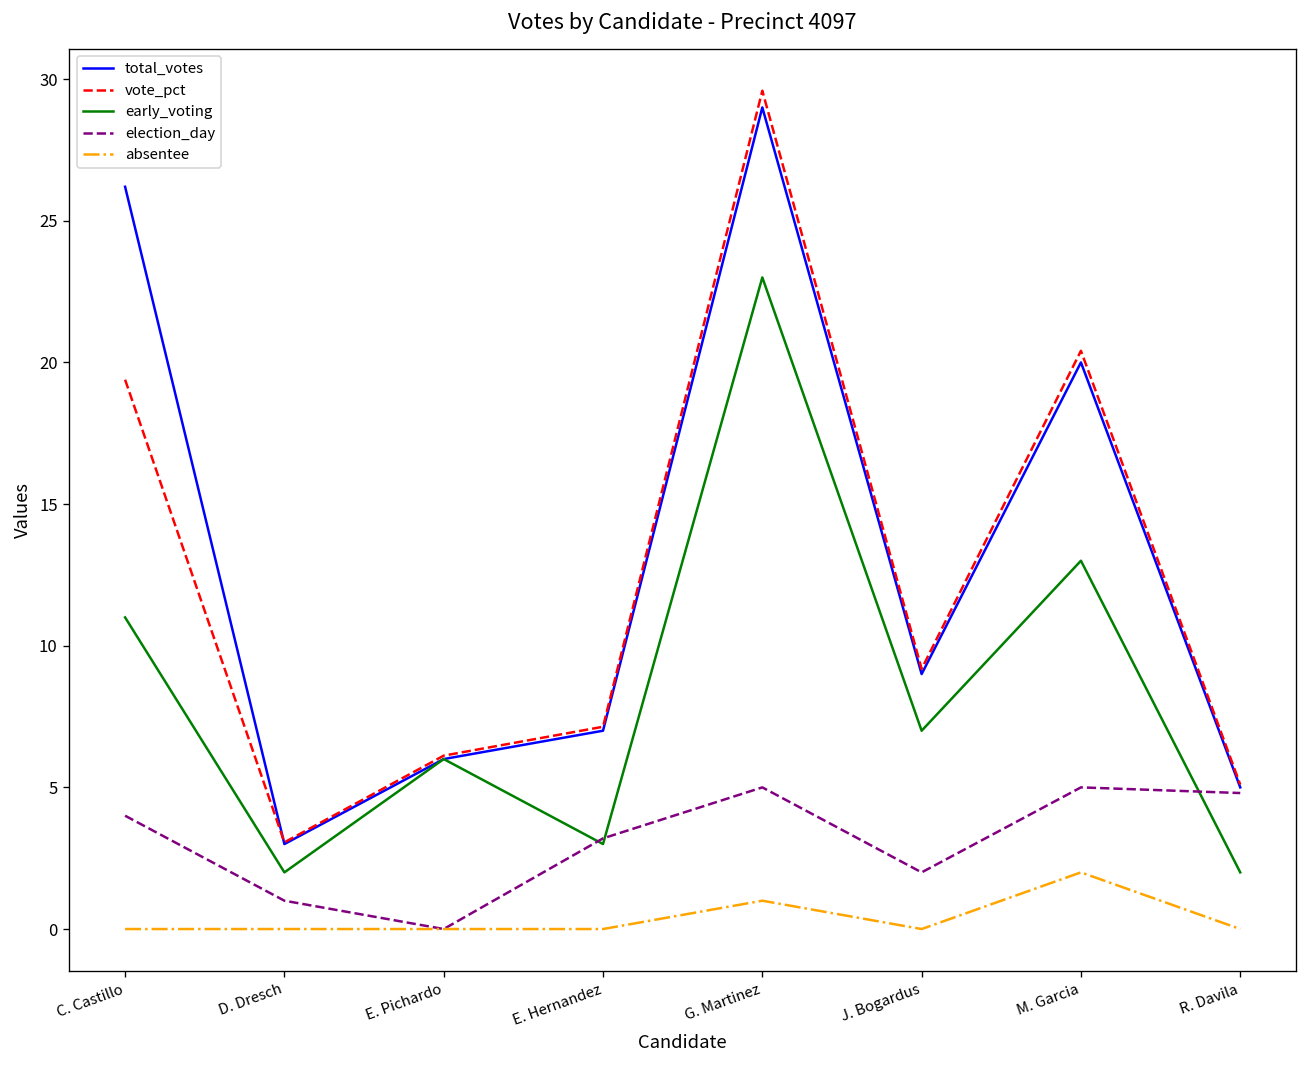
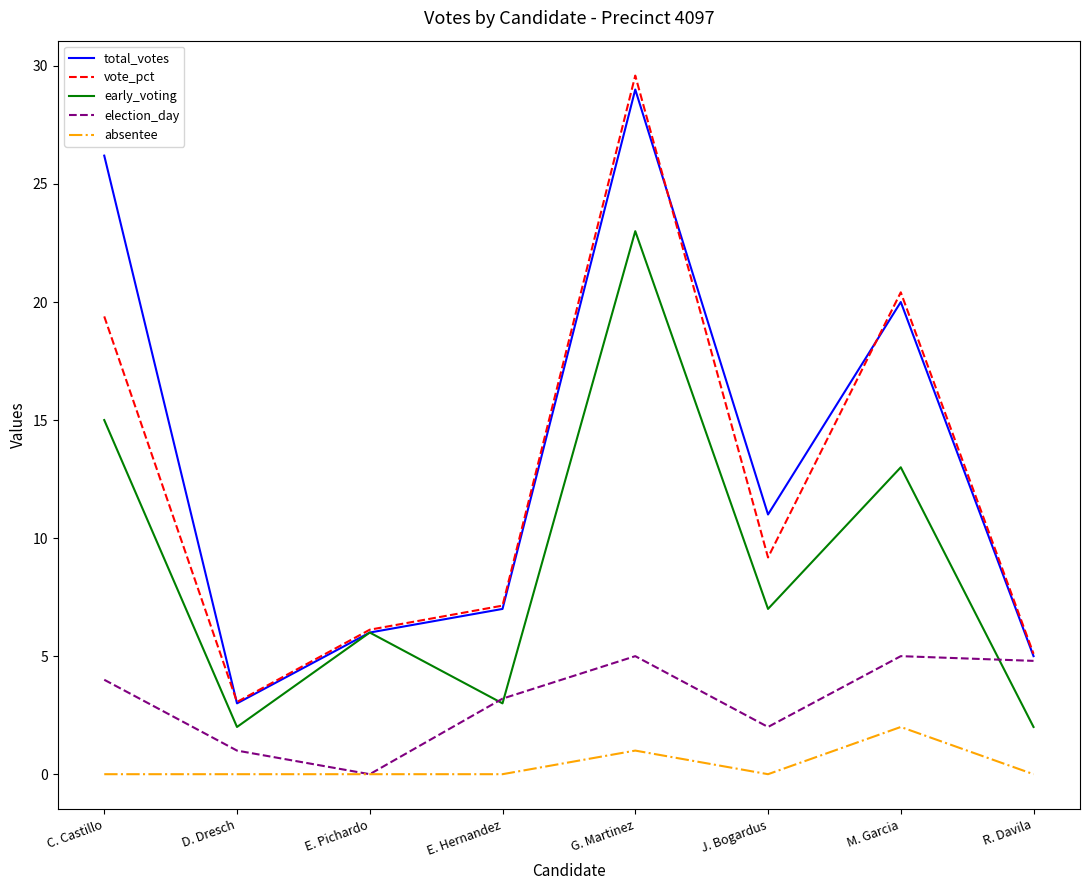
early_voting, C. Castillo: 11 -> 15
total_votes, J. Bogardus: 9 -> 11
